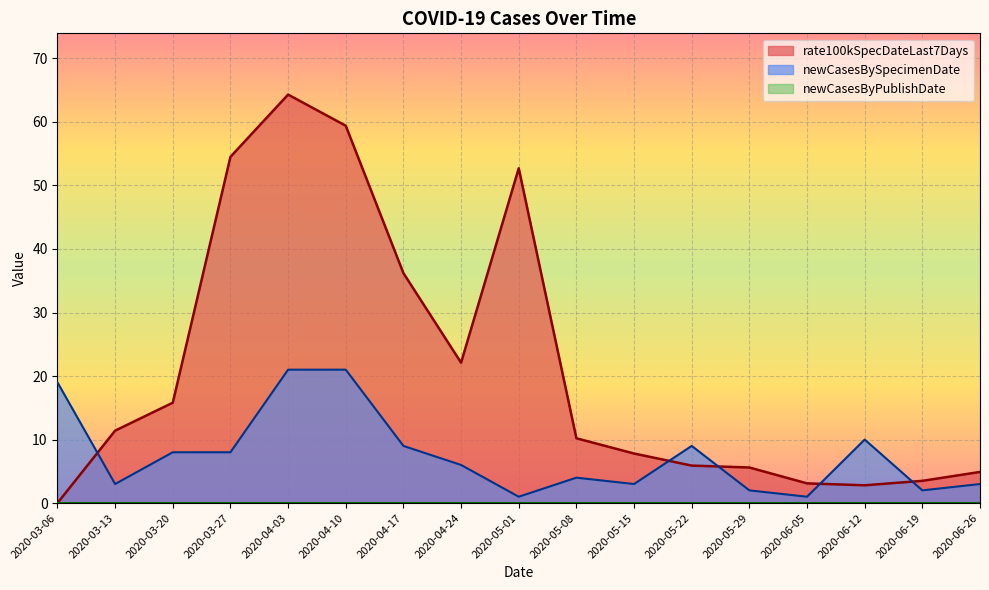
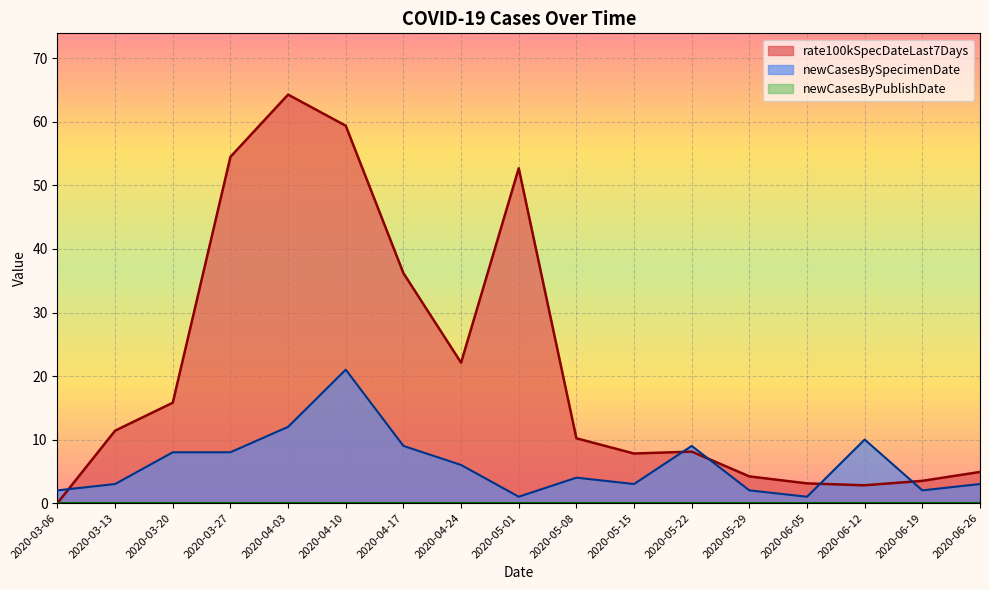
newCasesBySpecimenDate, 2020-03-06: 19 -> 2
newCasesBySpecimenDate, 2020-04-03: 21 -> 12
rate100kSpecDateLast7Days, 2020-05-22: 6 -> 8
rate100kSpecDateLast7Days, 2020-05-29: 6 -> 4
